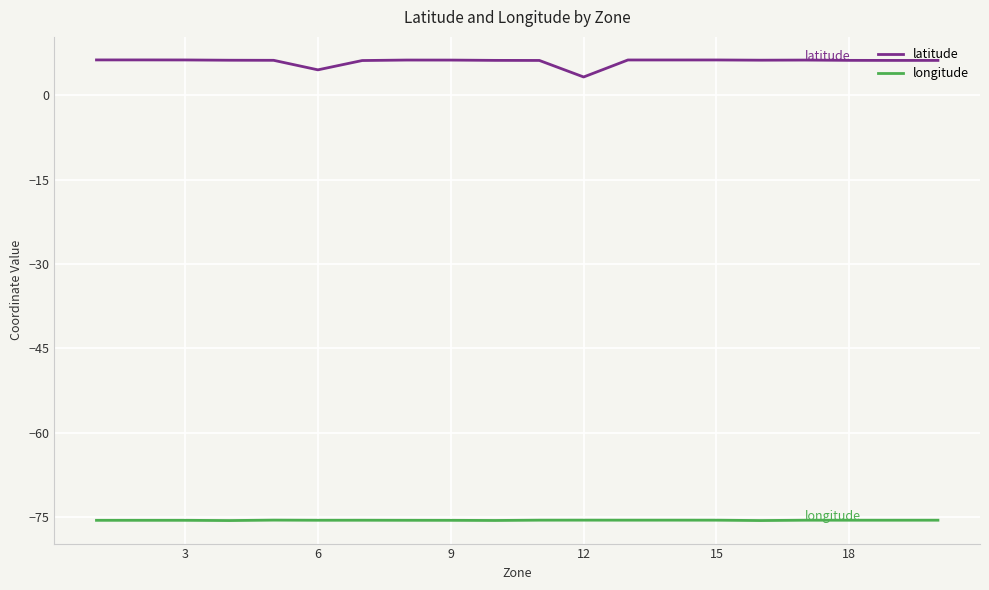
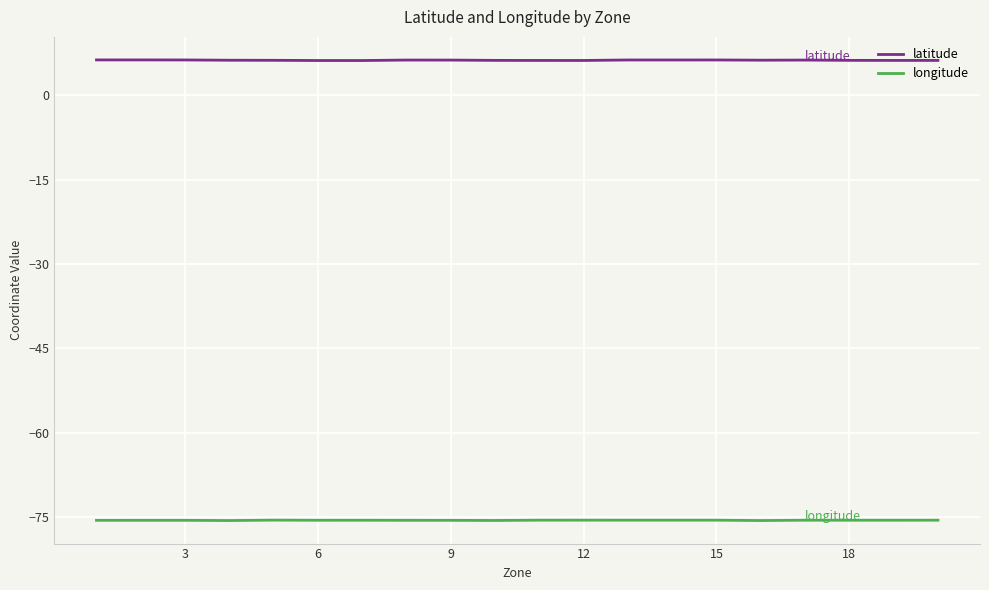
latitude, 6: 5 -> 6
latitude, 12: 3 -> 6
